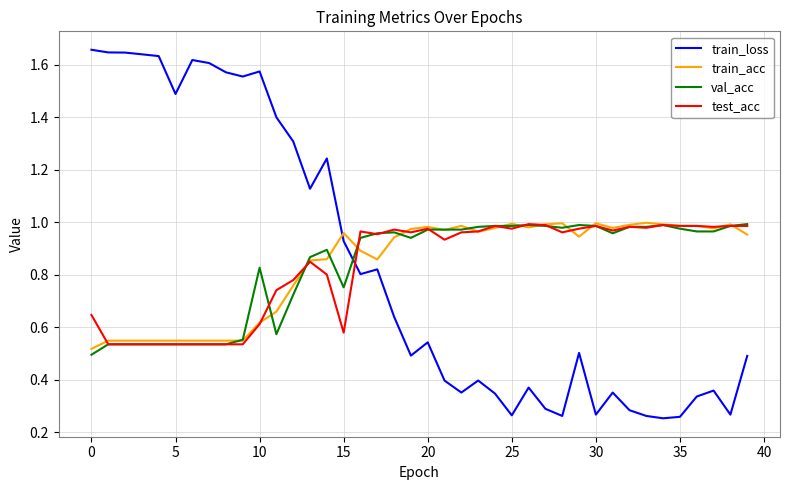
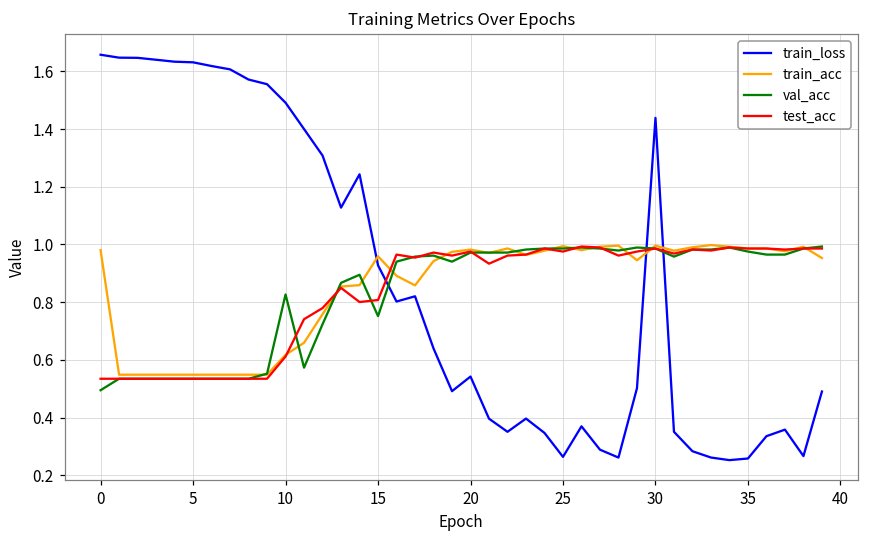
train_acc, 0: 0.52 -> 0.98
test_acc, 0: 0.65 -> 0.53
train_loss, 5: 1.49 -> 1.63
train_loss, 10: 1.57 -> 1.49
test_acc, 15: 0.58 -> 0.81
train_loss, 30: 0.27 -> 1.44
